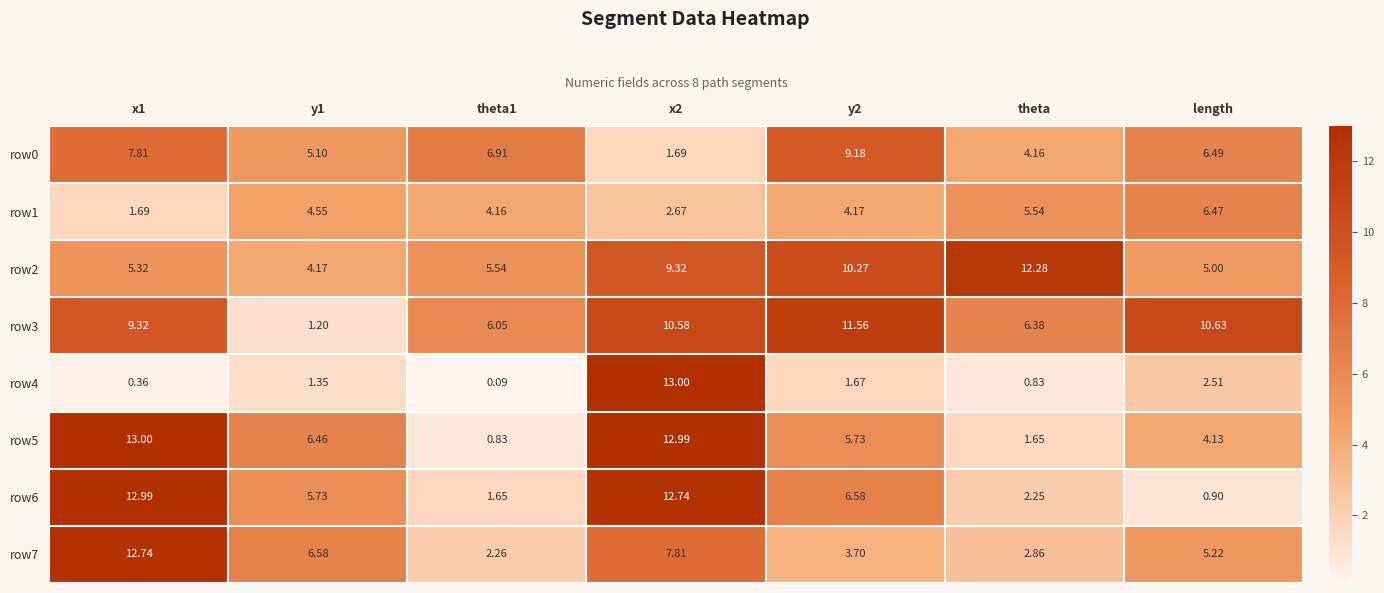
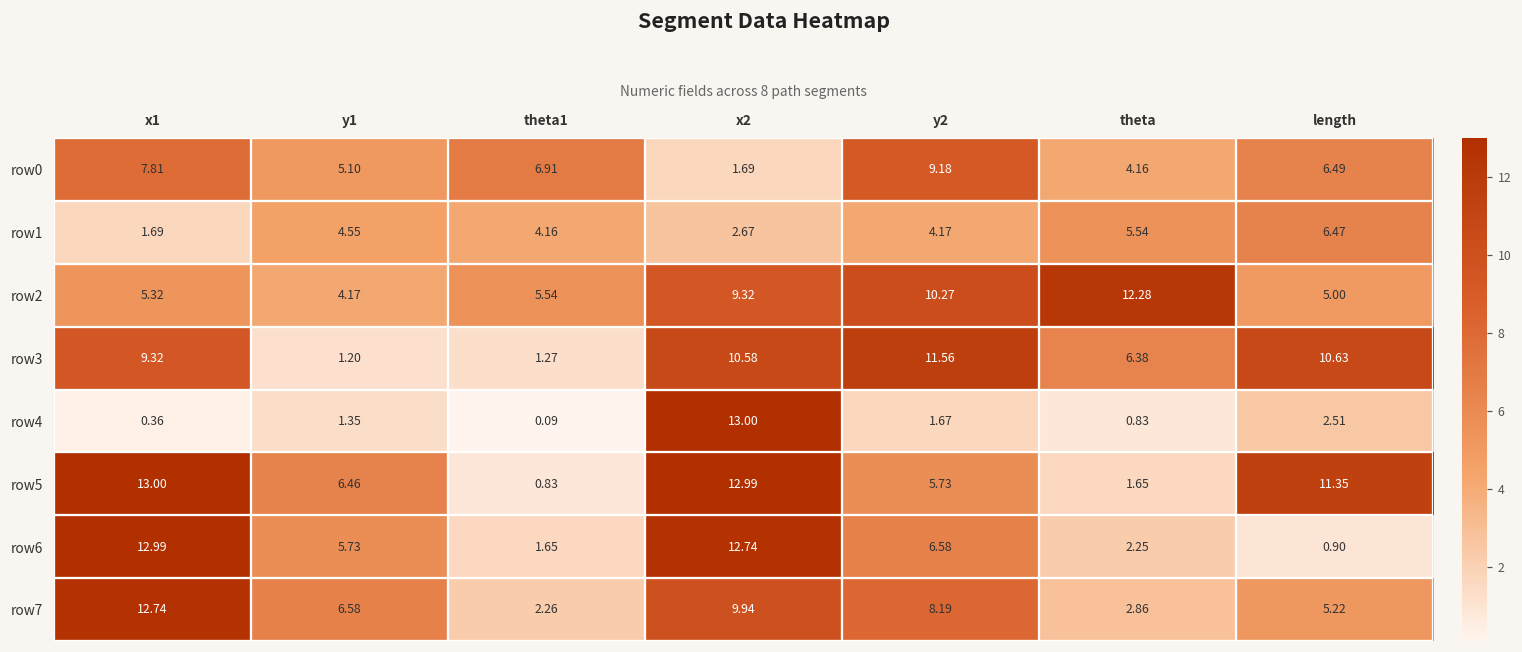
row3, theta1: 6.05 -> 1.27
row5, length: 4.13 -> 11.35
row7, x2: 7.81 -> 9.94
row7, y2: 3.70 -> 8.19
